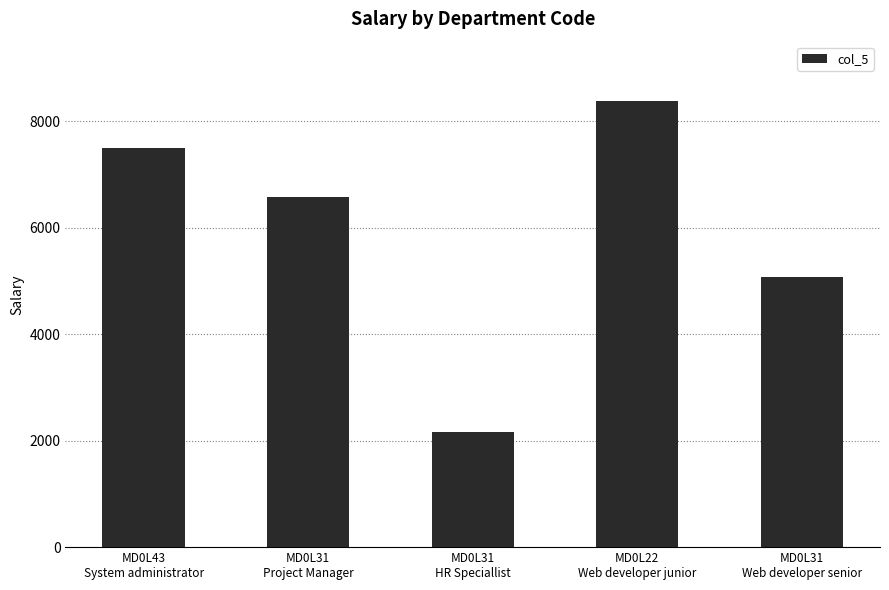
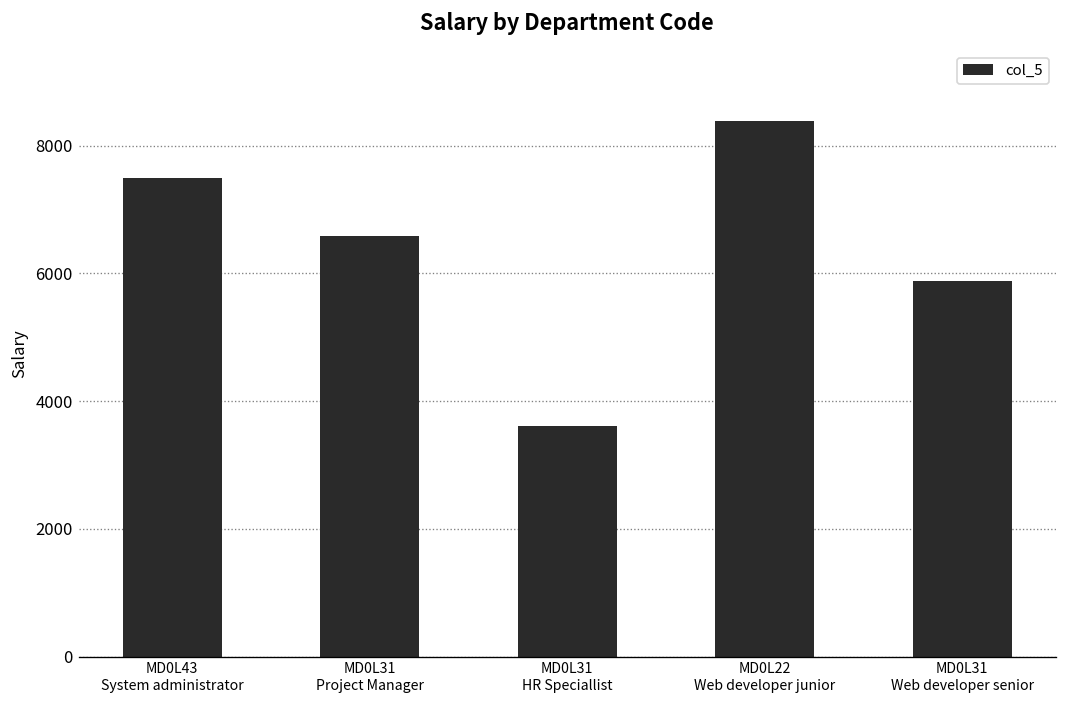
MD0L31 HR Speciallist: 2200 -> 3600
MD0L31 Web developer senior: 5100 -> 5900
